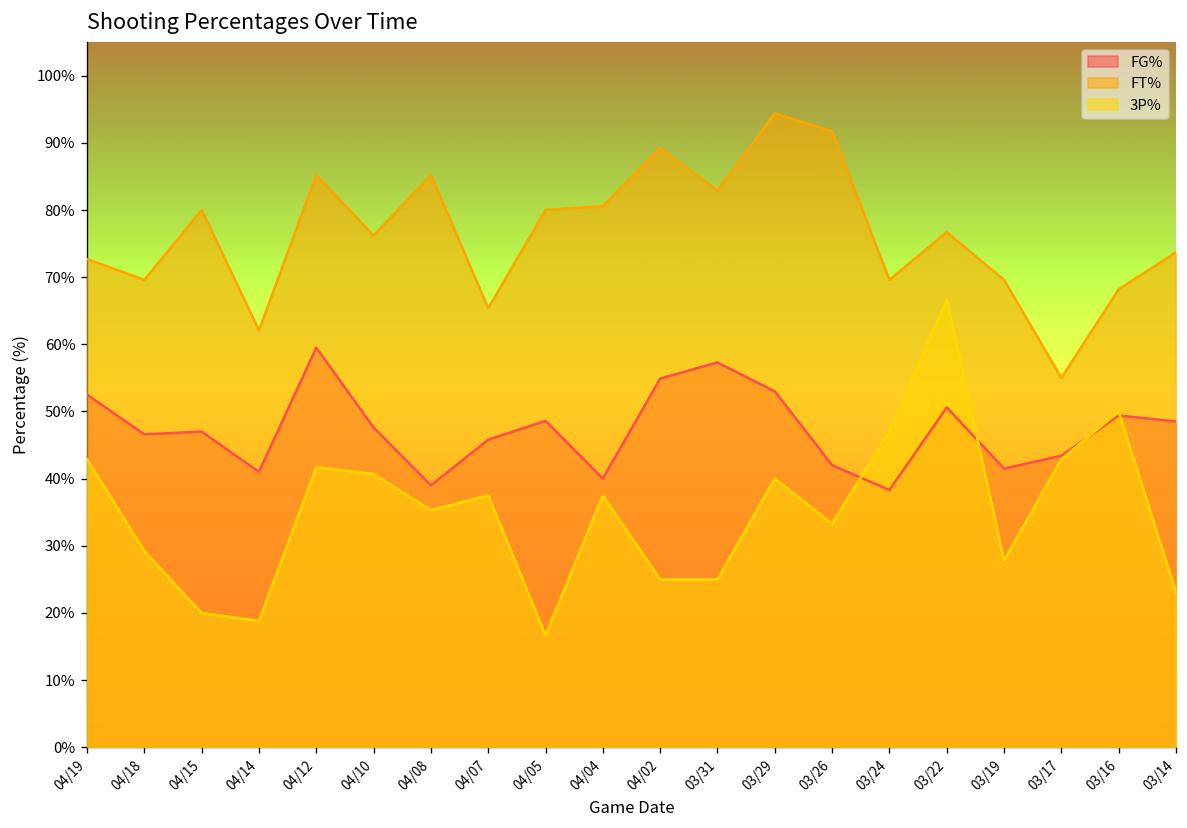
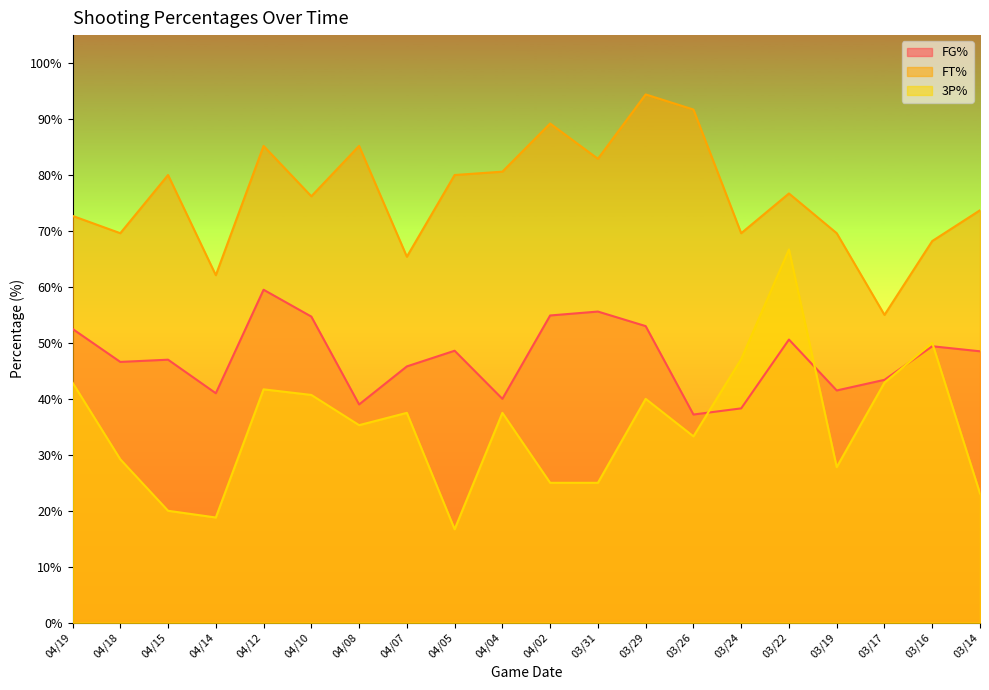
FG%, 04/10: 48% -> 55%
FG%, 03/31: 57% -> 56%
FG%, 03/26: 42% -> 37%
